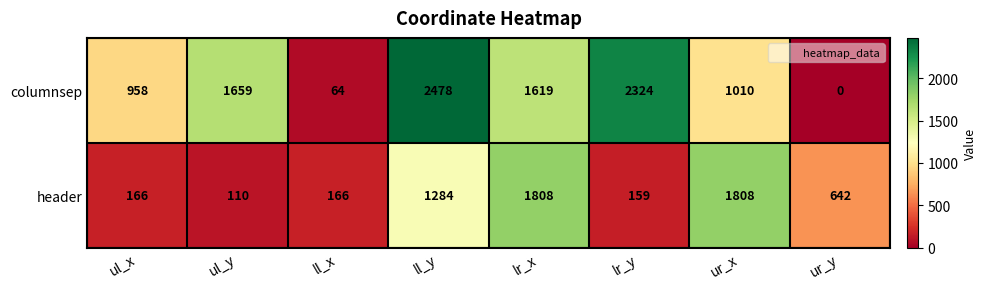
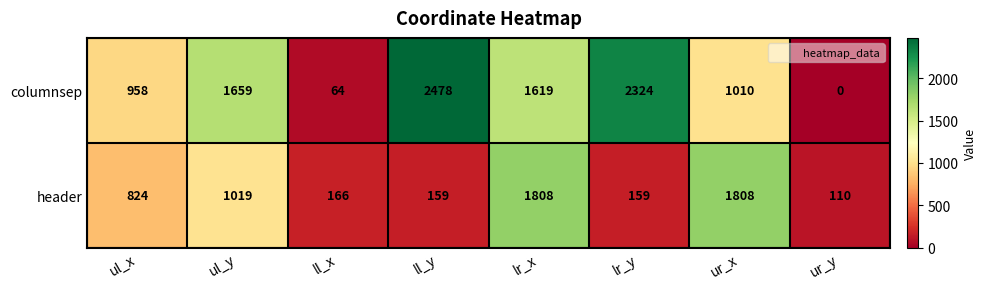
header, ul_x: 166 -> 824
header, ul_y: 110 -> 1019
header, ll_y: 1284 -> 159
header, ur_y: 642 -> 110
